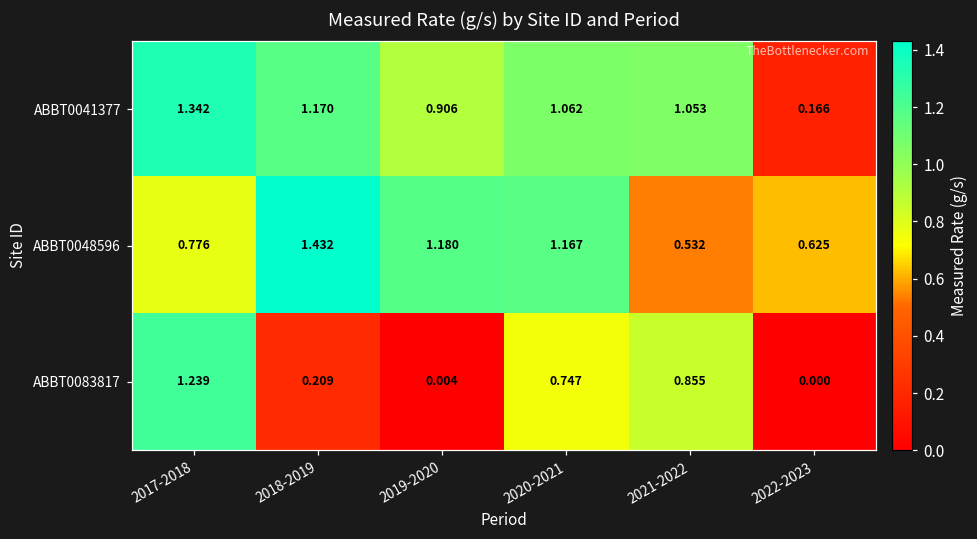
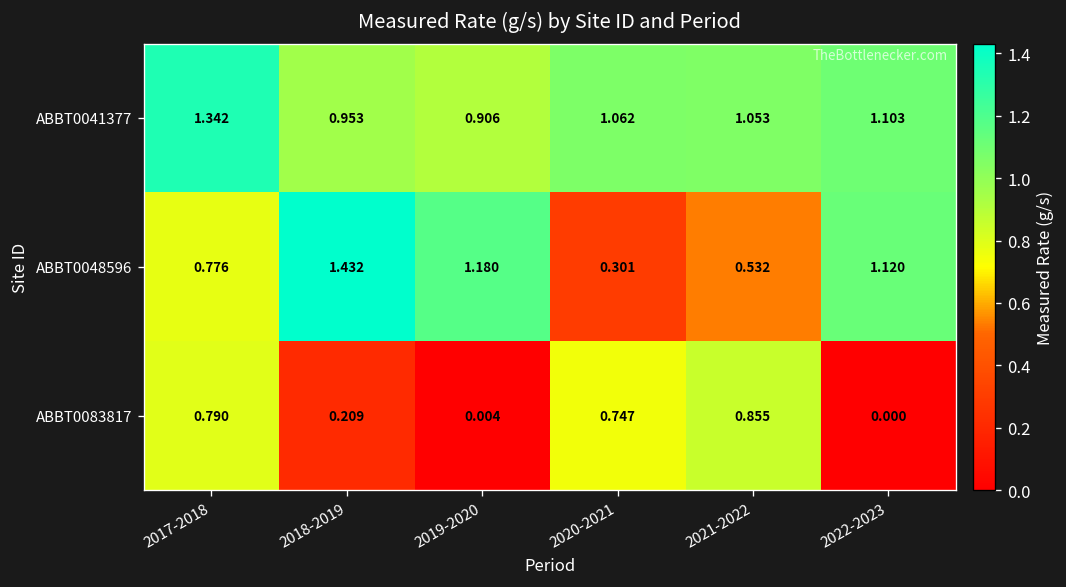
ABBT0041377, 2018-2019: 1.170 -> 0.953
ABBT0041377, 2022-2023: 0.166 -> 1.103
ABBT0048596, 2020-2021: 1.167 -> 0.301
ABBT0048596, 2022-2023: 0.625 -> 1.120
ABBT0083817, 2017-2018: 1.239 -> 0.790
